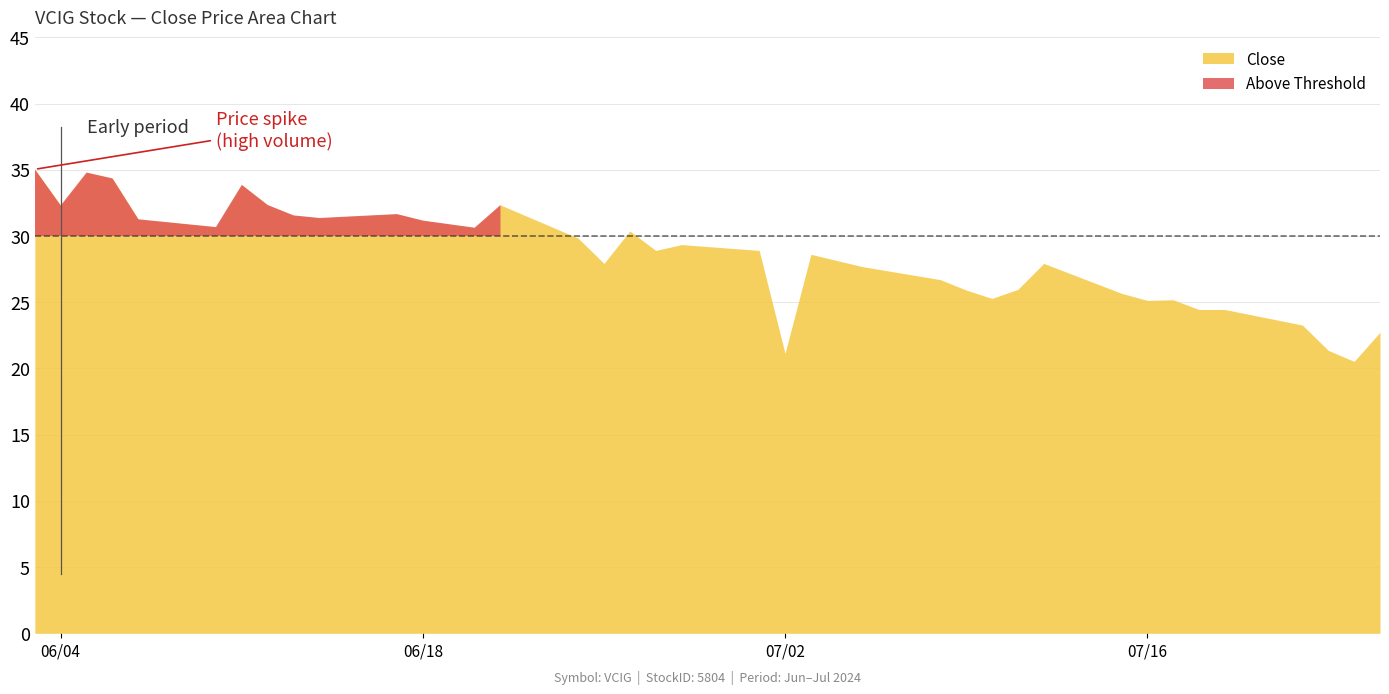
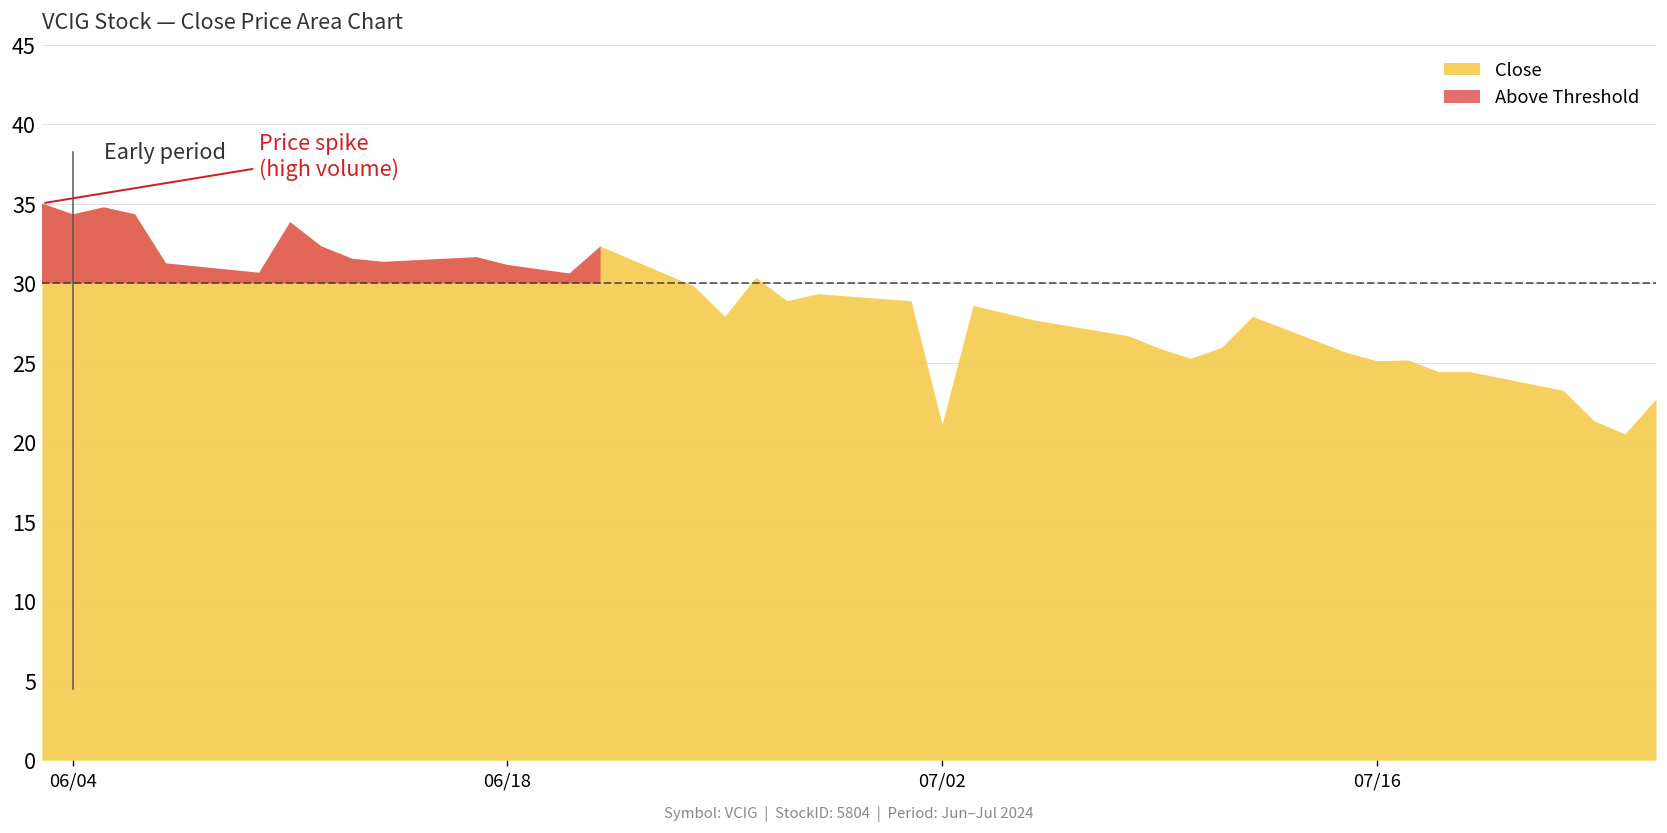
06/04: 32.3 -> 34.3
